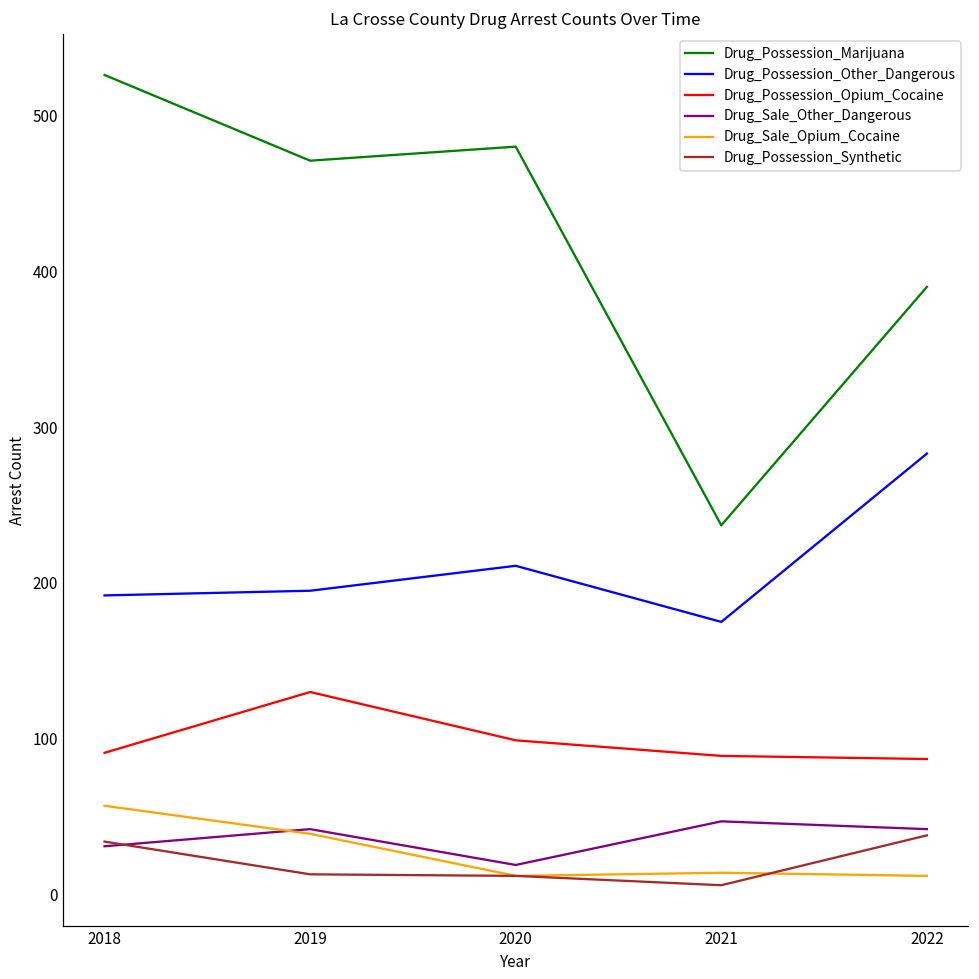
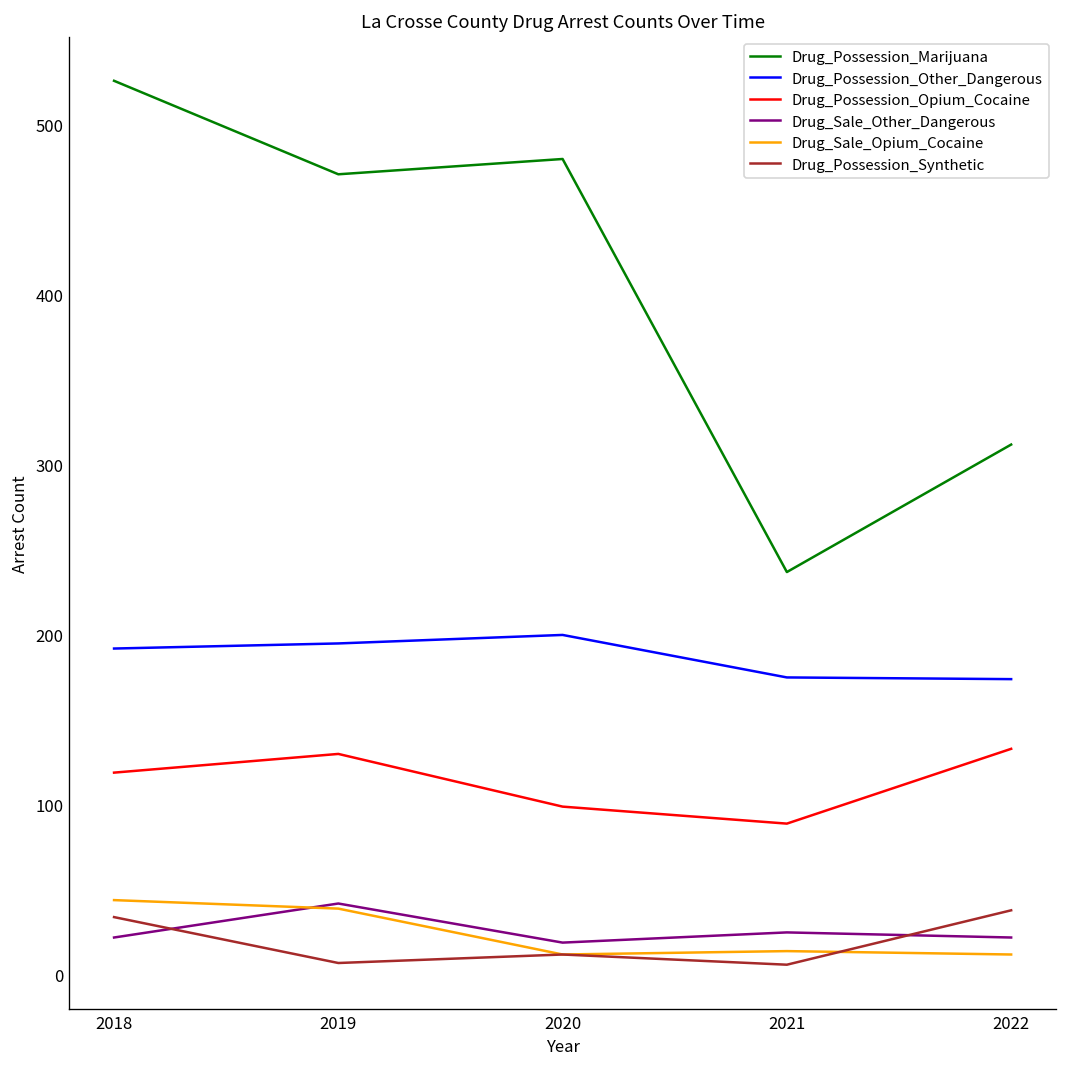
Drug_Possession_Opium_Cocaine, 2018: 91 -> 119
Drug_Sale_Other_Dangerous, 2018: 31 -> 22
Drug_Sale_Opium_Cocaine, 2018: 57 -> 44
Drug_Possession_Synthetic, 2019: 13 -> 7
Drug_Possession_Other_Dangerous, 2020: 211 -> 200
Drug_Sale_Other_Dangerous, 2021: 47 -> 25
Drug_Possession_Marijuana, 2022: 390 -> 312
Drug_Possession_Other_Dangerous, 2022: 283 -> 174
Drug_Possession_Opium_Cocaine, 2022: 87 -> 133
Drug_Sale_Other_Dangerous, 2022: 42 -> 22
